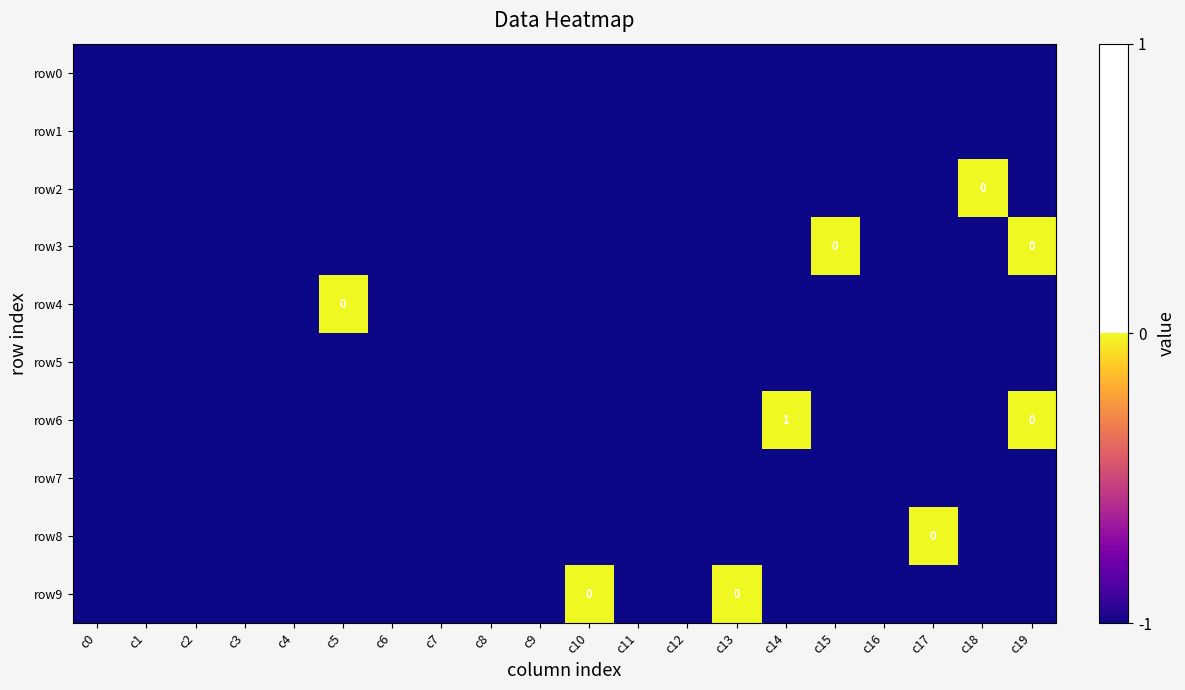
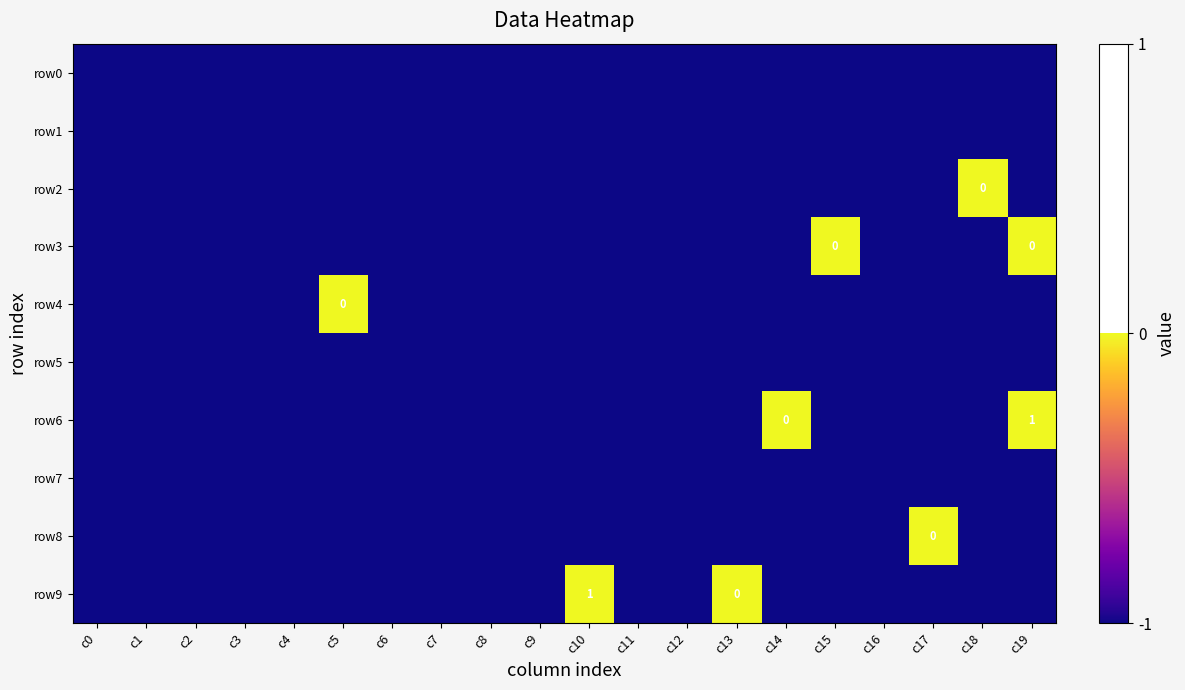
row6, c14: 1 -> 0
row6, c19: 0 -> 1
row9, c10: 0 -> 1
